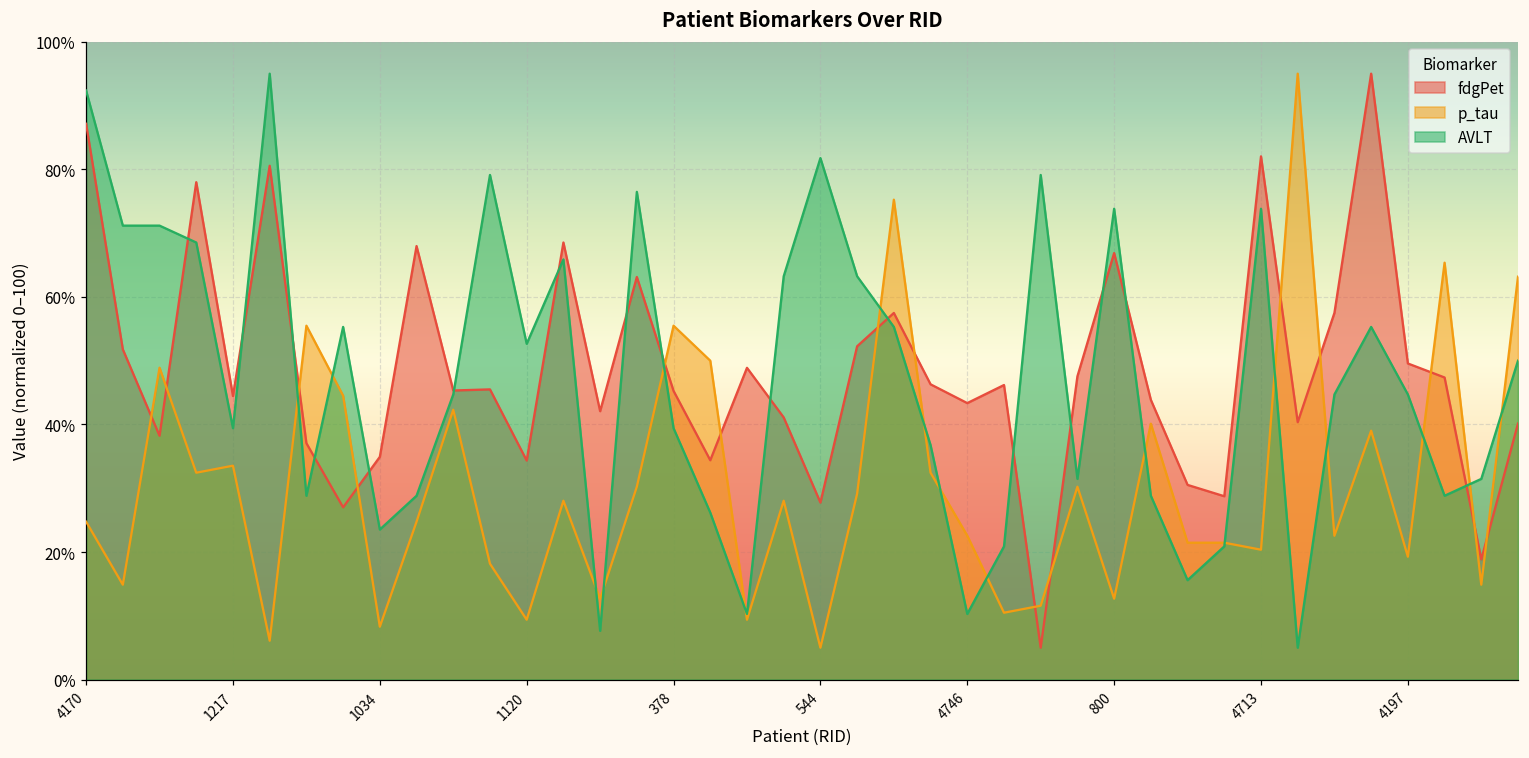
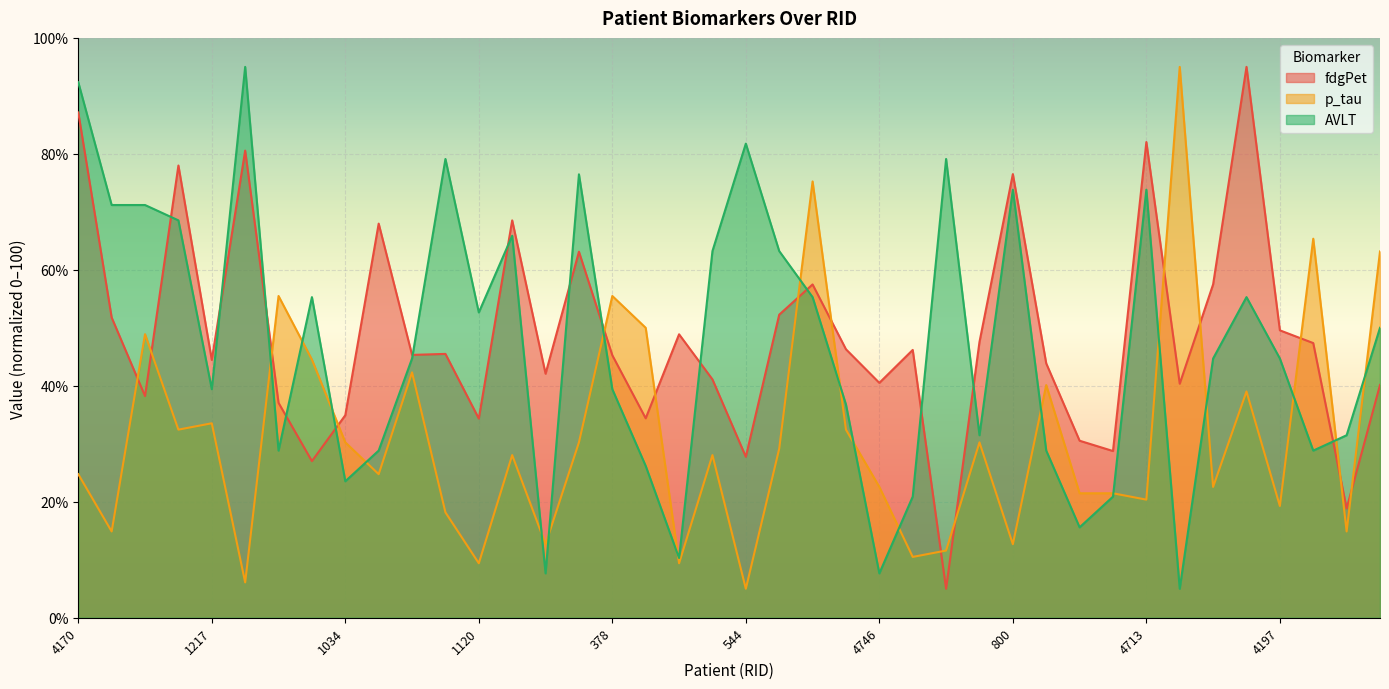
p_tau, 1034: 8% -> 30%
fdgPet, 4746: 43% -> 41%
AVLT, 4746: 10% -> 8%
fdgPet, 800: 67% -> 77%
